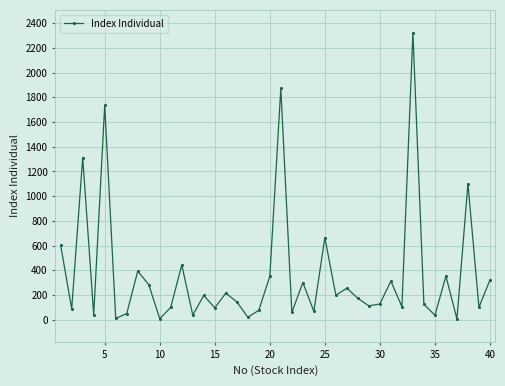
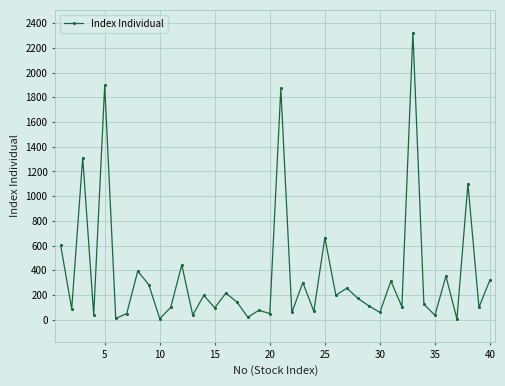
5: 1730 -> 1900
20: 350 -> 50
30: 130 -> 60
